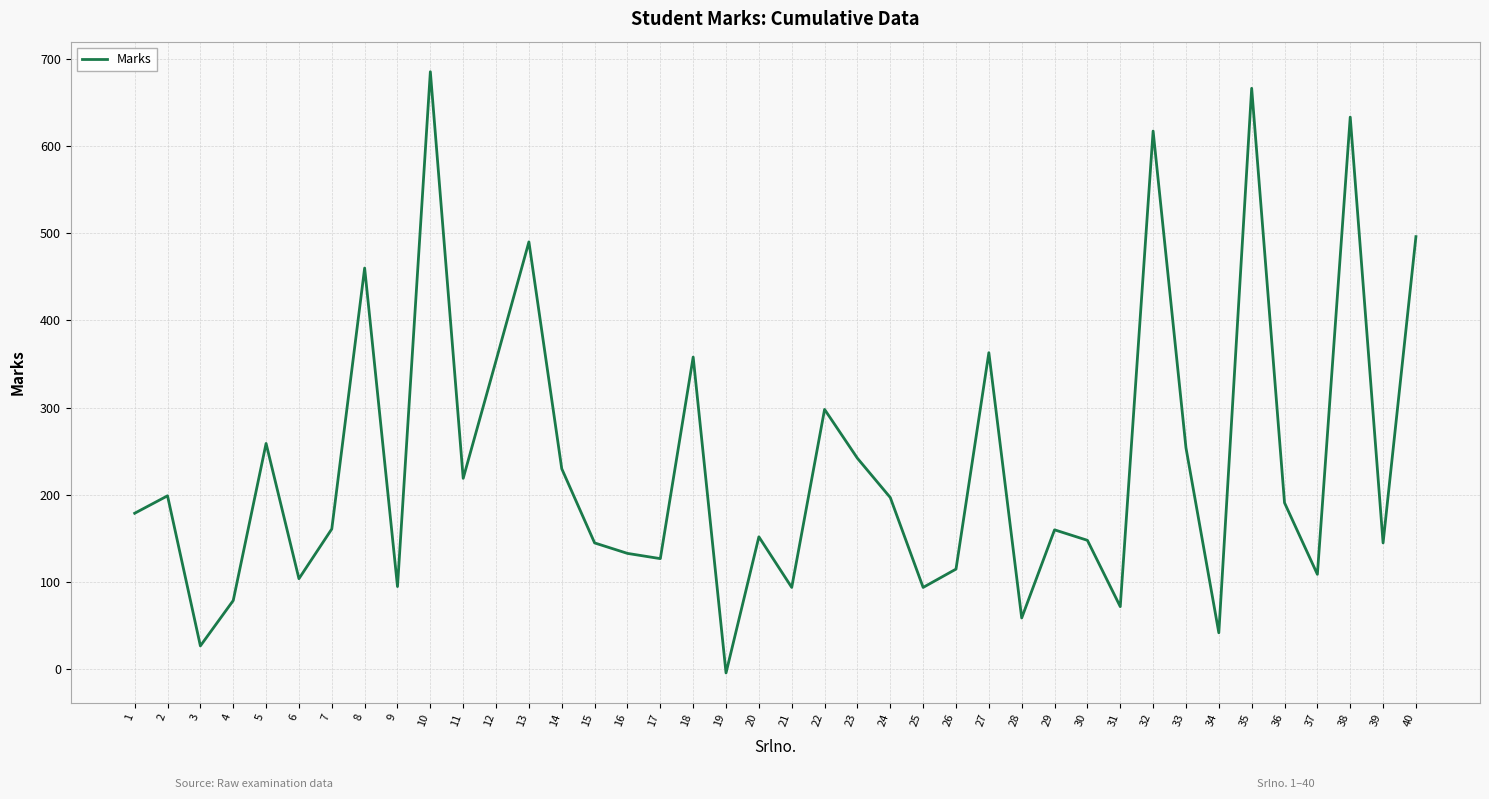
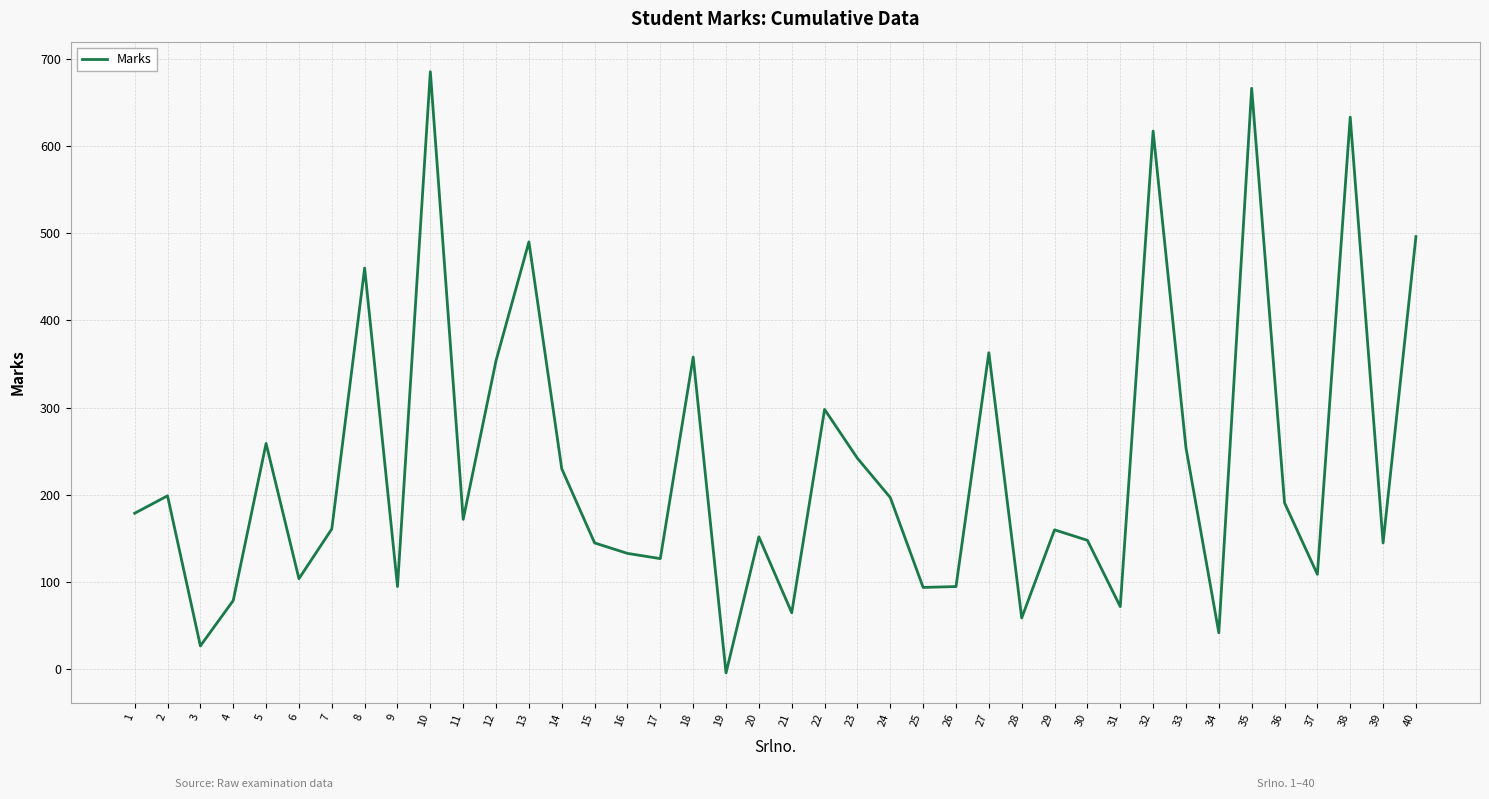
11: 220 -> 170
21: 90 -> 70
26: 120 -> 100
